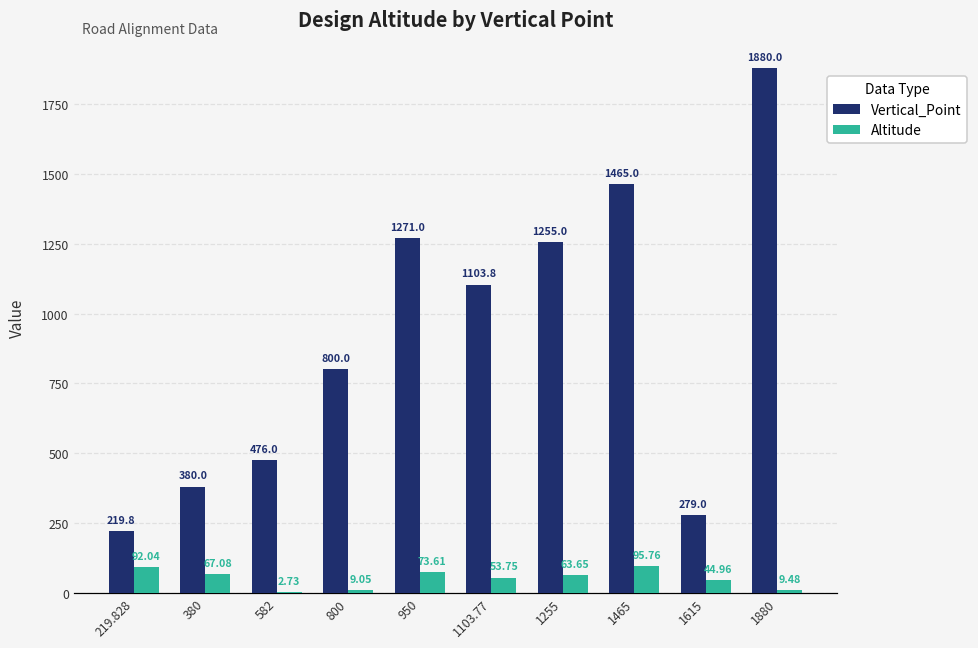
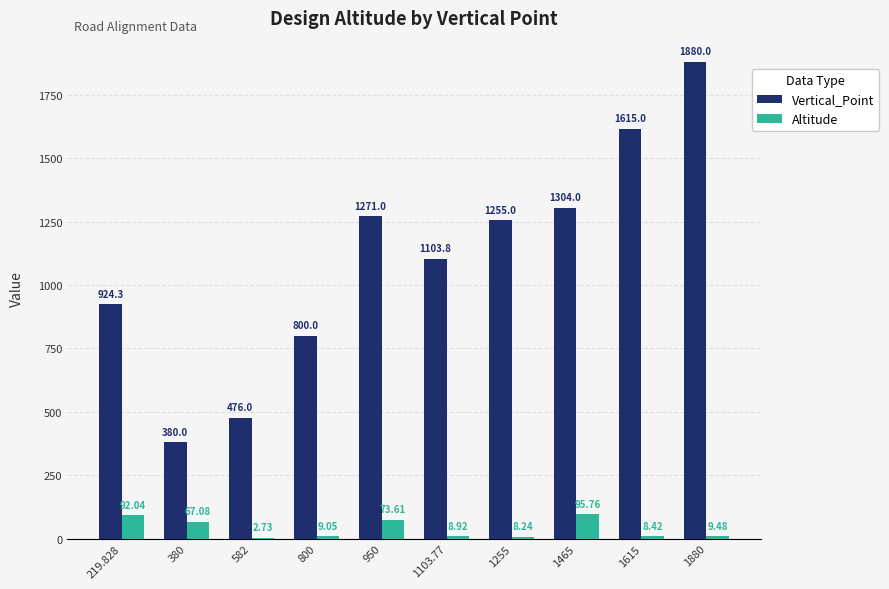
Vertical_Point, 219.828: 219.8 -> 924.3
Altitude, 1103.77: 53.75 -> 8.92
Altitude, 1255: 63.65 -> 8.24
Vertical_Point, 1465: 1465.0 -> 1304.0
Vertical_Point, 1615: 279.0 -> 1615.0
Altitude, 1615: 44.96 -> 8.42
